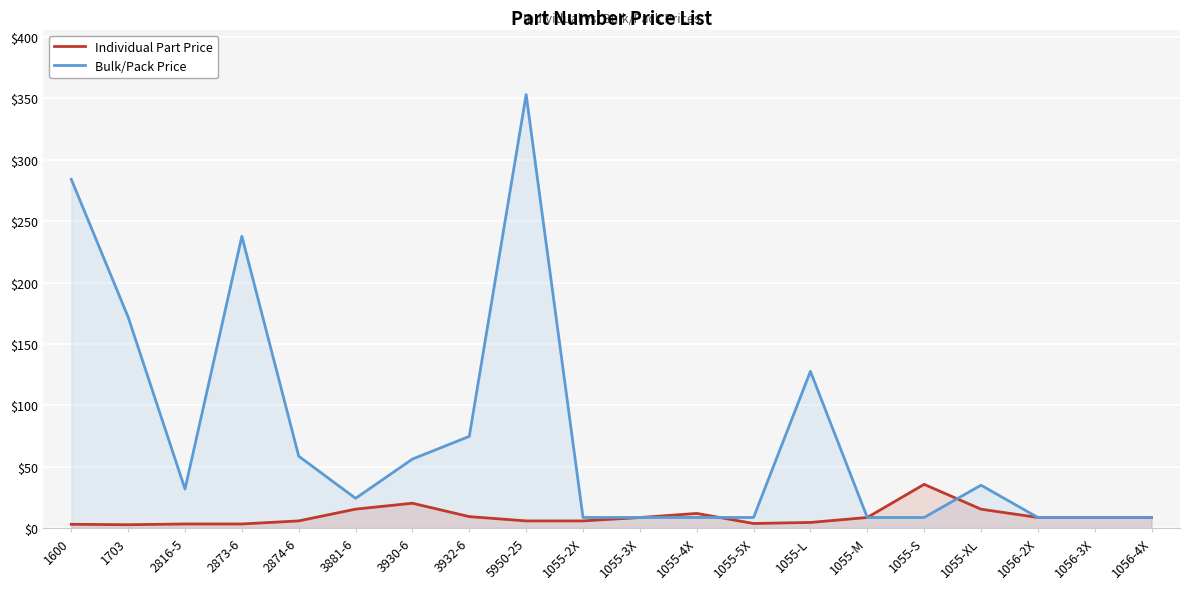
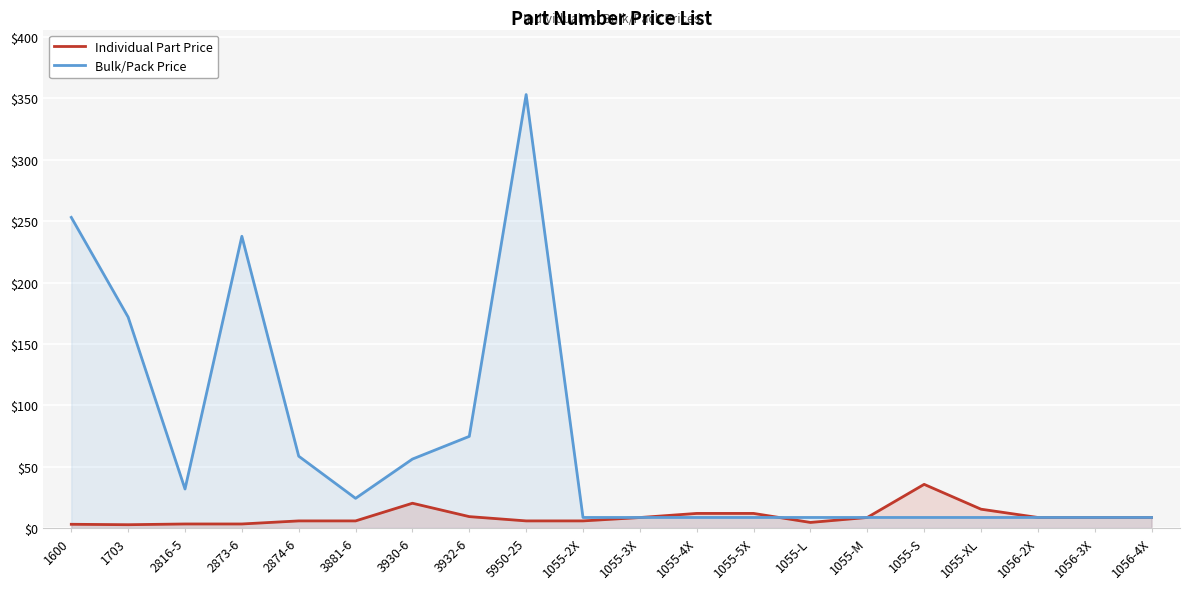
Bulk/Pack Price, 1600: $284 -> $253
Individual Part Price, 3881-6: $15 -> $6
Individual Part Price, 1055-5X: $4 -> $12
Bulk/Pack Price, 1055-L: $128 -> $9
Bulk/Pack Price, 1055-XL: $35 -> $9
